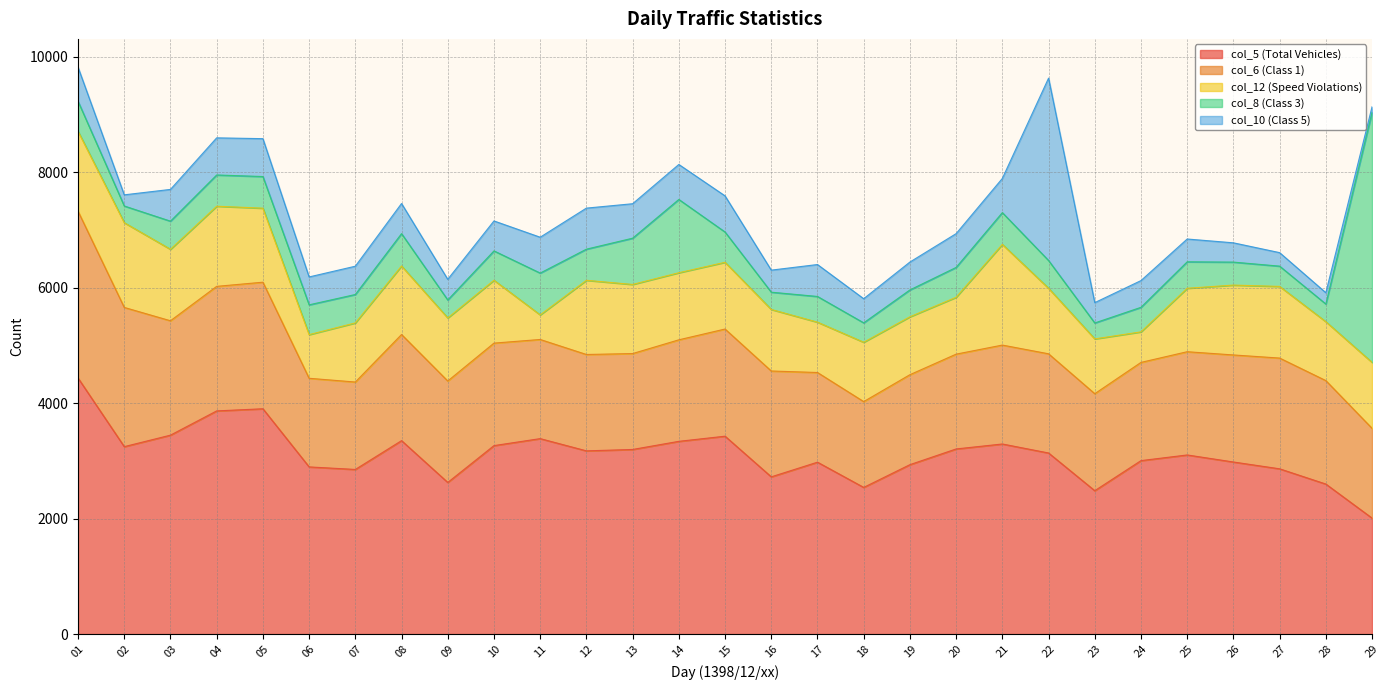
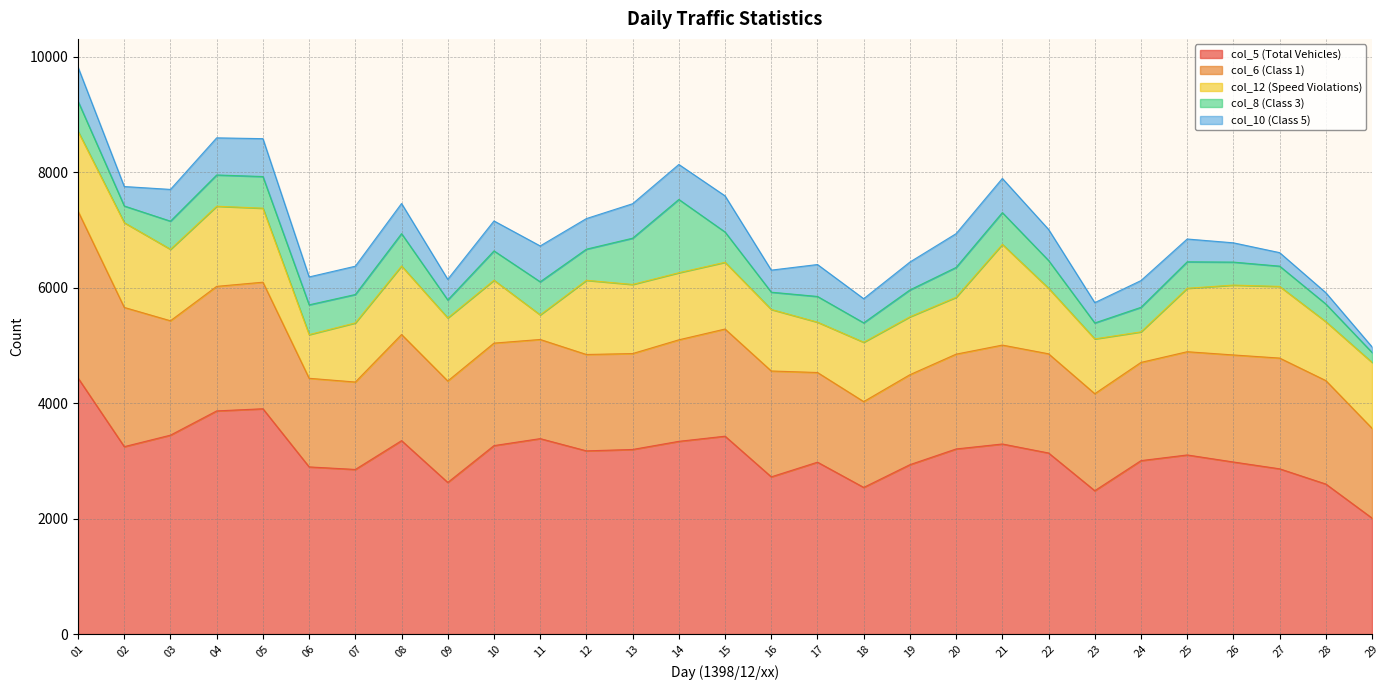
col_10 (Class 5), 02: 200 -> 300
col_8 (Class 3), 11: 700 -> 600
col_10 (Class 5), 12: 700 -> 500
col_10 (Class 5), 22: 3200 -> 500
col_8 (Class 3), 29: 4300 -> 200
